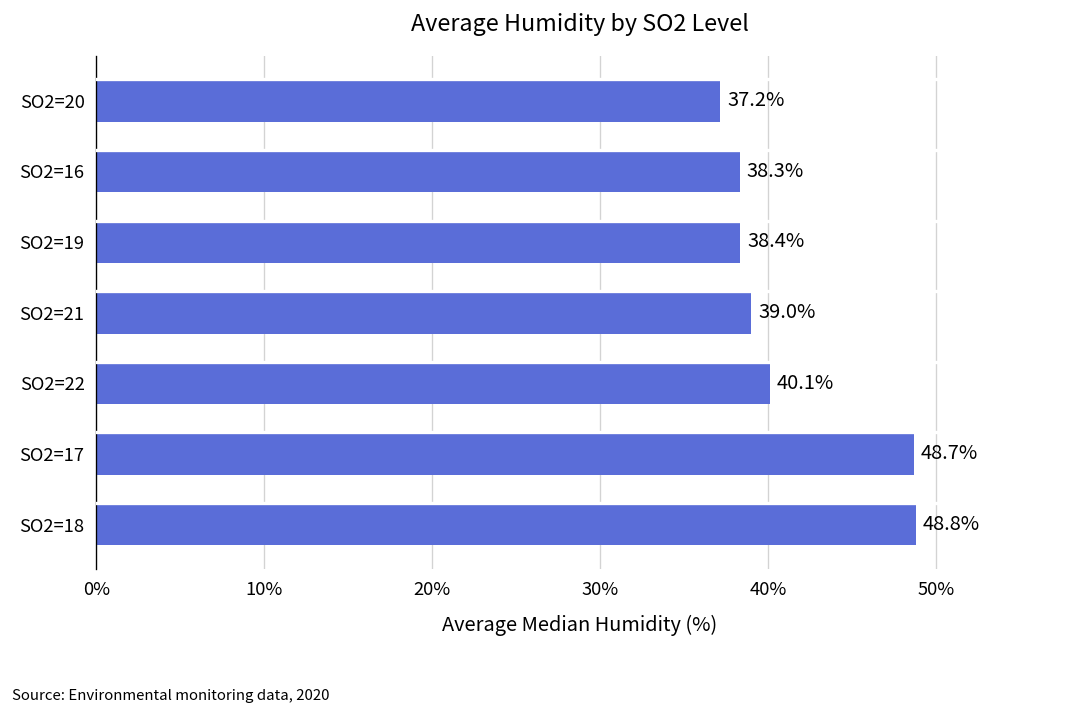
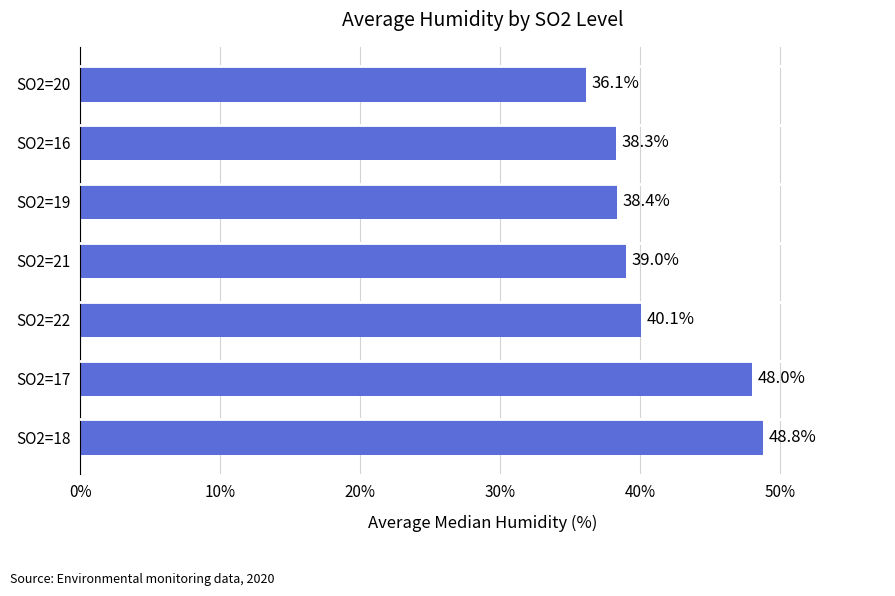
SO2=20: 37.2% -> 36.1%
SO2=17: 48.7% -> 48.0%
